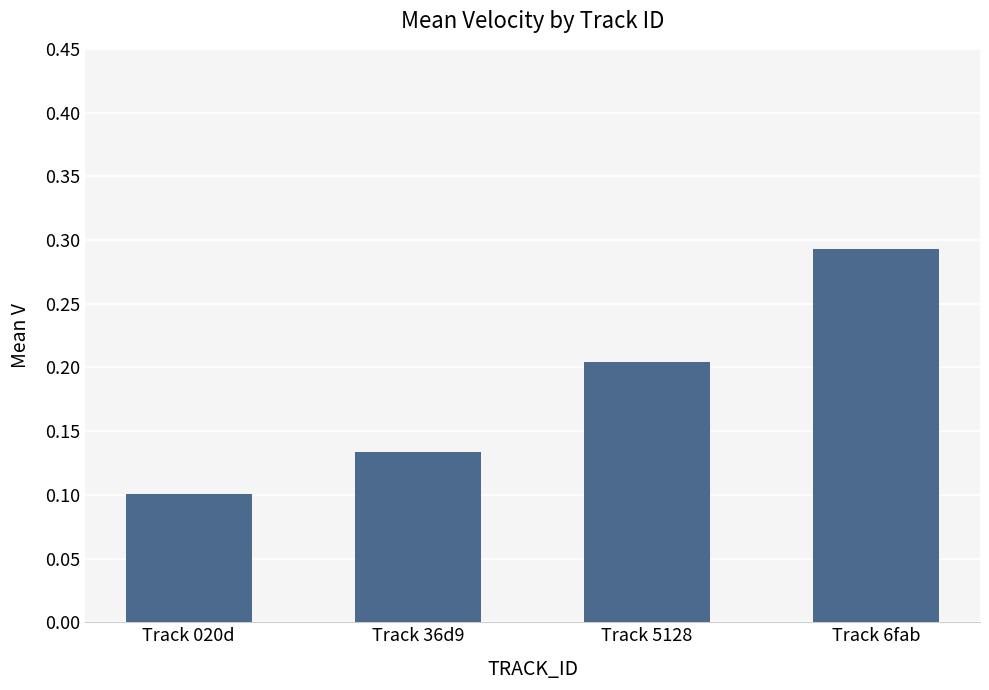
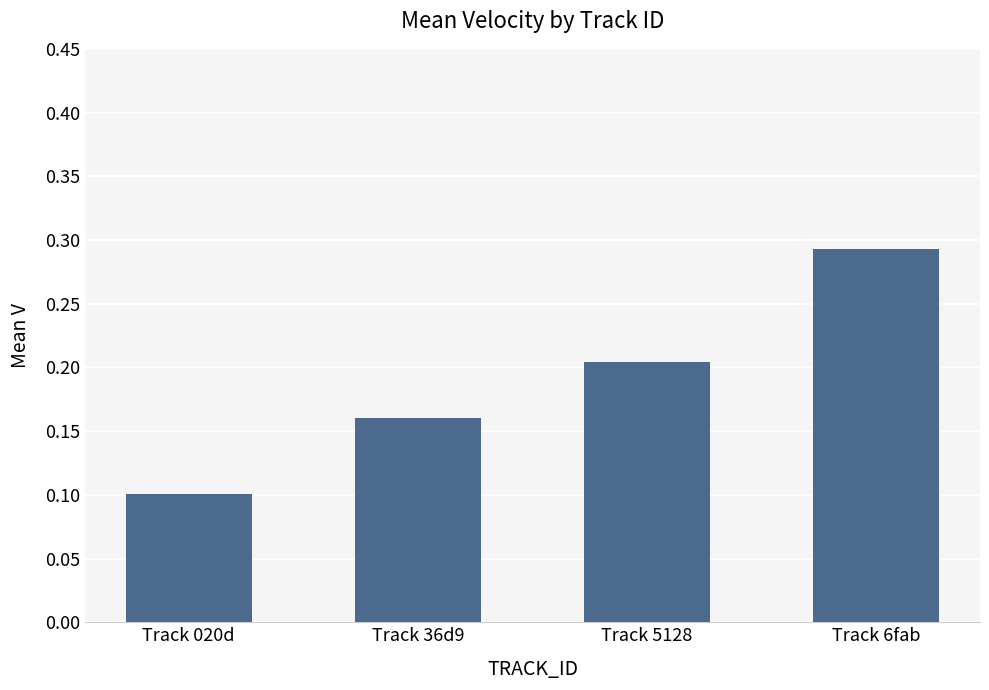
Track 36d9: 0.134 -> 0.160
